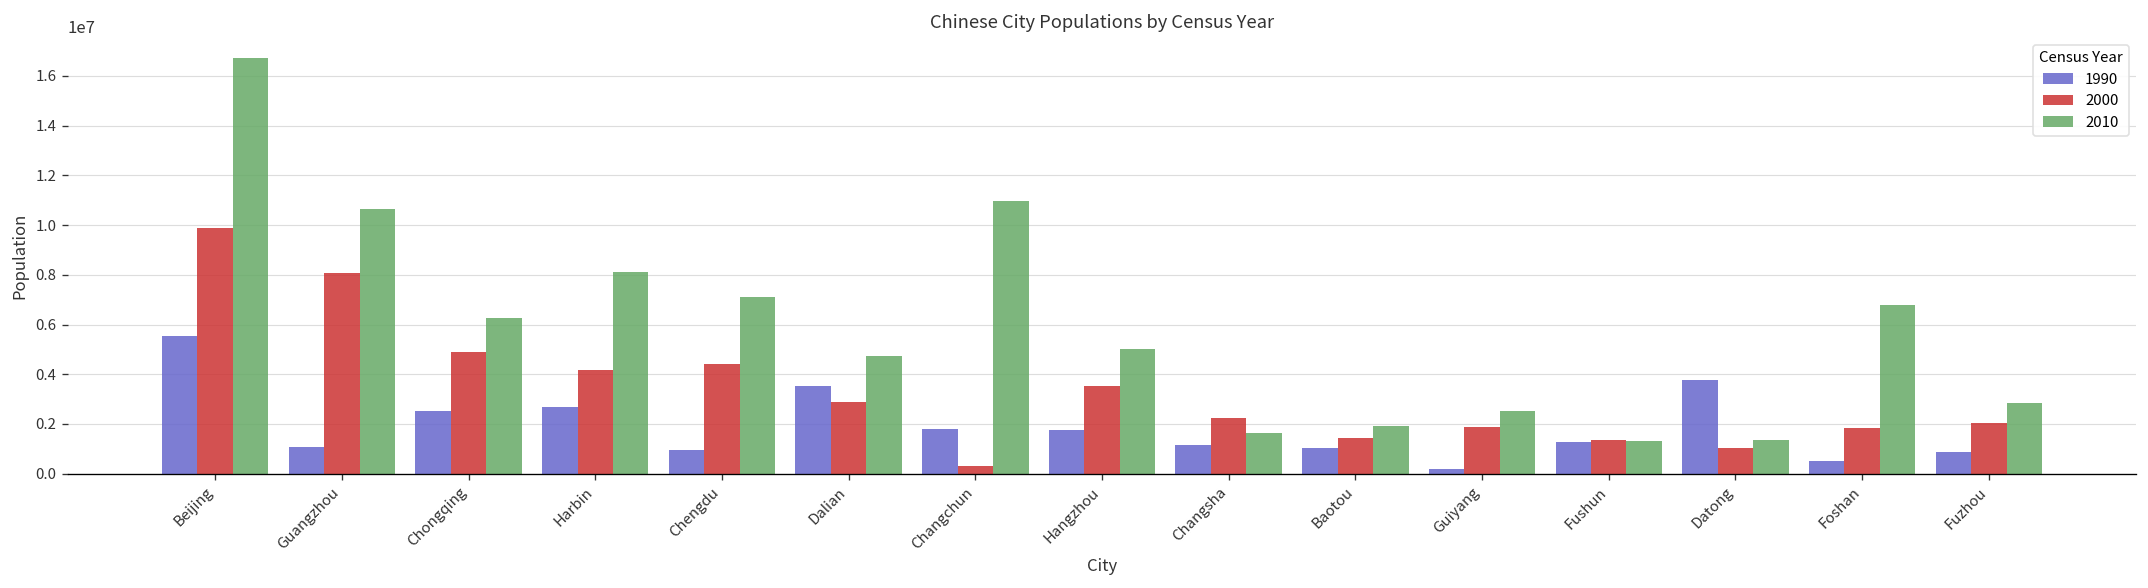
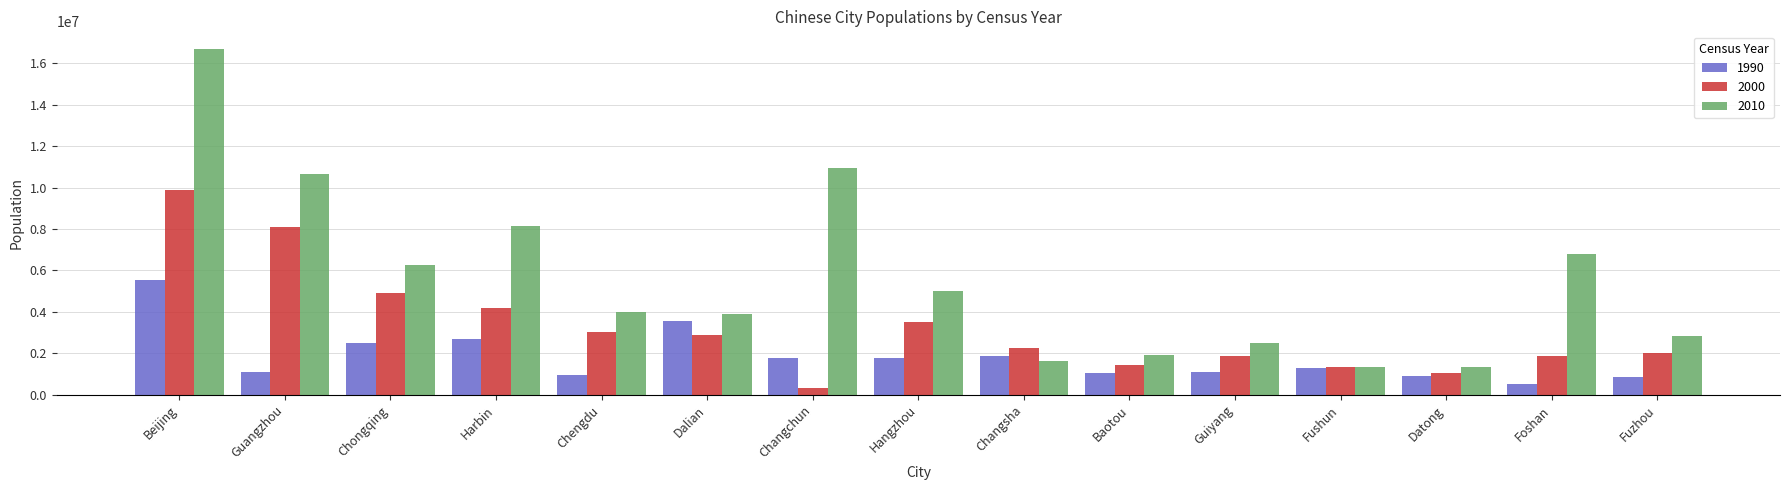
2000, Chengdu: 4400000 -> 3000000
2010, Chengdu: 7100000 -> 4000000
2010, Dalian: 4700000 -> 3900000
1990, Changsha: 1200000 -> 1900000
1990, Guiyang: 200000 -> 1100000
1990, Datong: 3800000 -> 900000
